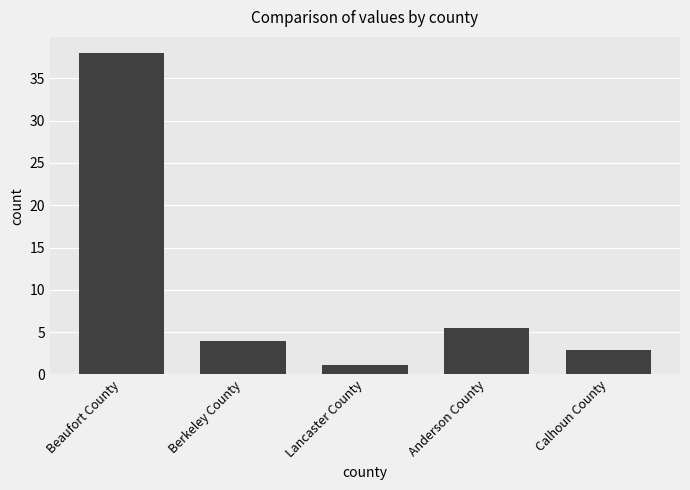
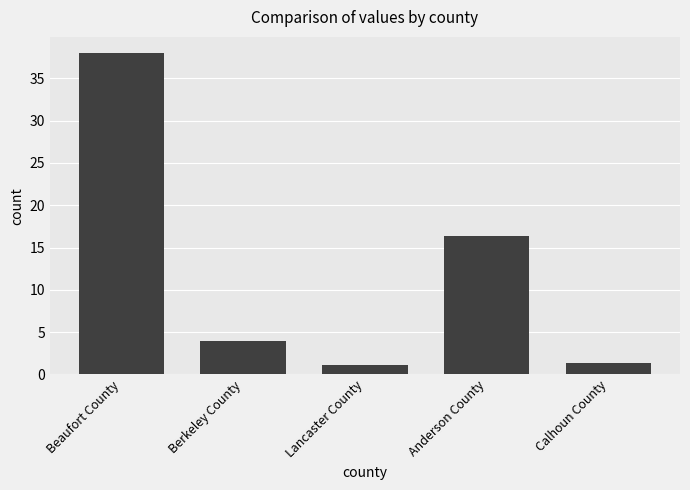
Anderson County: 6 -> 16
Calhoun County: 3 -> 1
